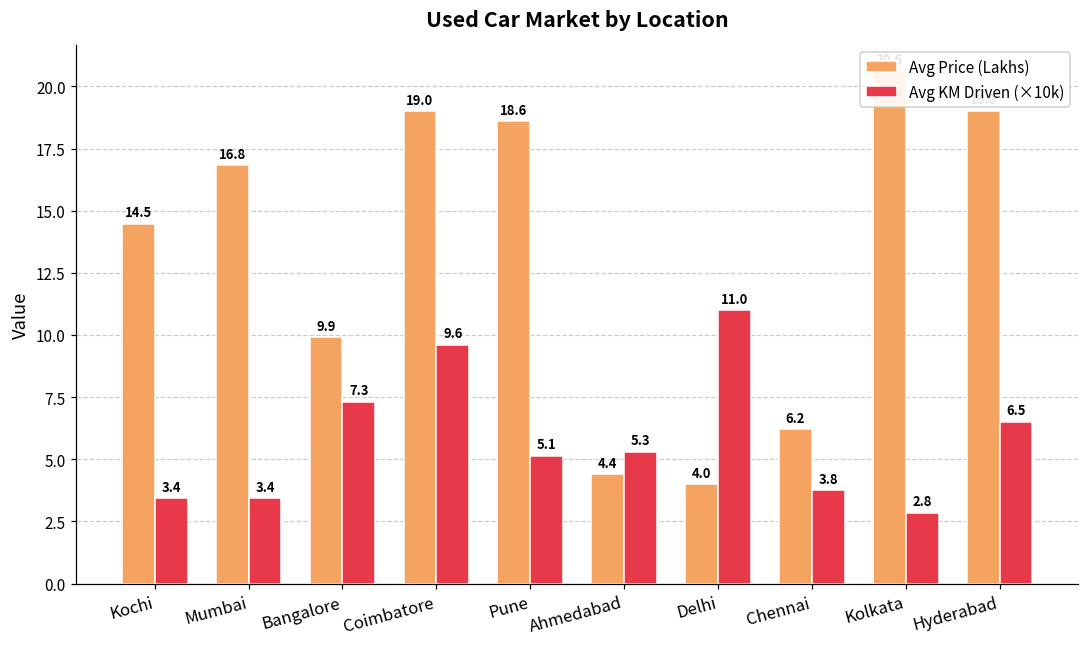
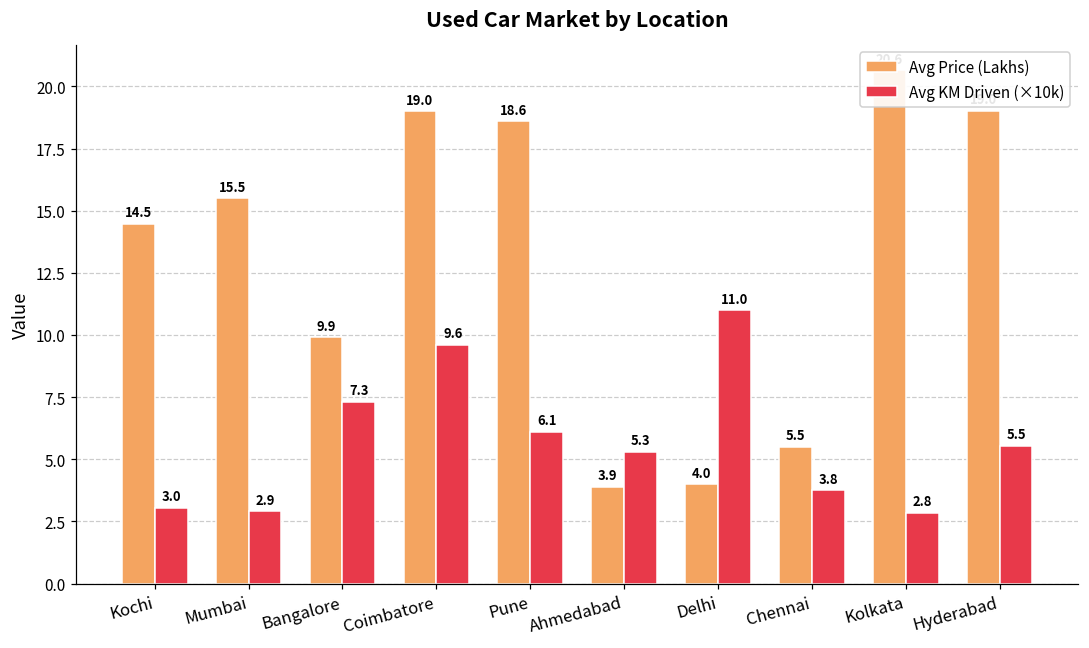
Avg KM Driven (×10k), Kochi: 3.4 -> 3.0
Avg Price (Lakhs), Mumbai: 16.8 -> 15.5
Avg KM Driven (×10k), Mumbai: 3.4 -> 2.9
Avg KM Driven (×10k), Pune: 5.1 -> 6.1
Avg Price (Lakhs), Ahmedabad: 4.4 -> 3.9
Avg Price (Lakhs), Chennai: 6.2 -> 5.5
Avg KM Driven (×10k), Hyderabad: 6.5 -> 5.5
